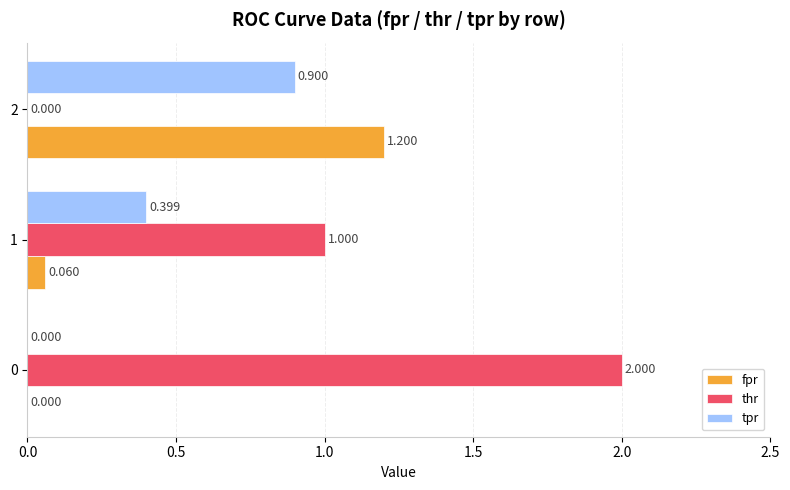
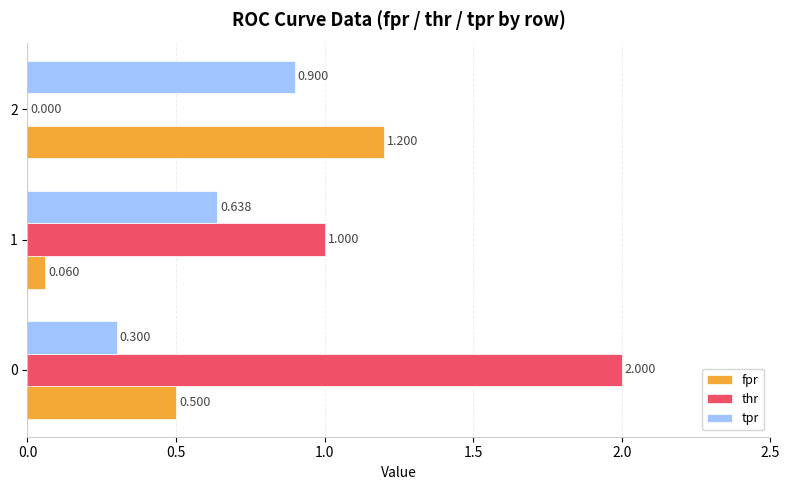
tpr, 1: 0.399 -> 0.638
tpr, 0: 0.000 -> 0.300
fpr, 0: 0.000 -> 0.500
